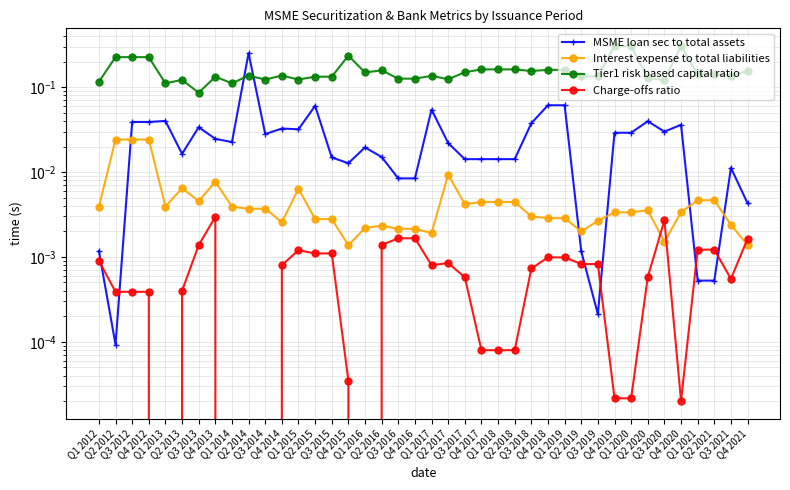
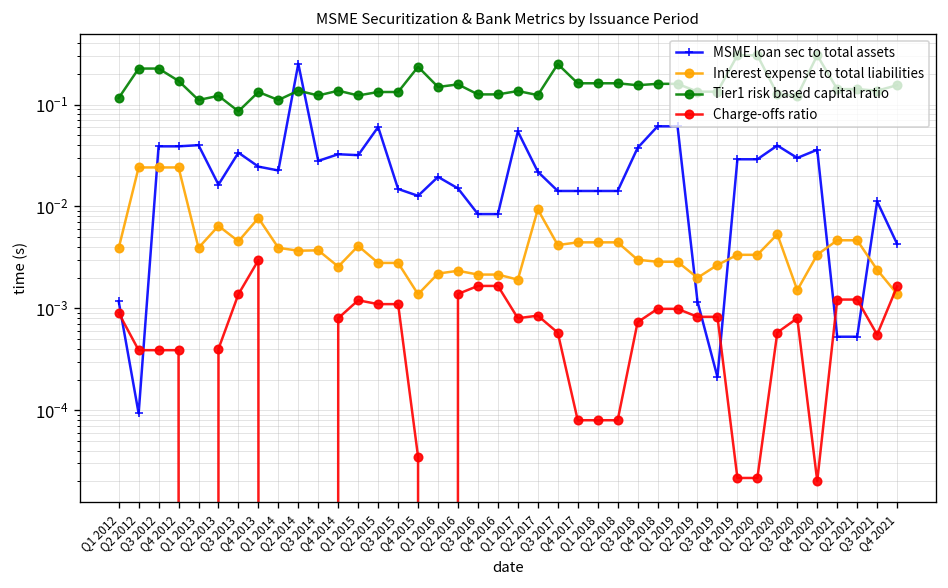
Tier1 risk based capital ratio, Q4 2012: 0.23 -> 0.17
Interest expense to total liabilities, Q1 2015: 0.006 -> 0.004
Tier1 risk based capital ratio, Q3 2017: 0.15 -> 0.25
Interest expense to total liabilities, Q2 2020: 0.0036 -> 0.005
Charge-offs ratio, Q3 2020: 0.0027 -> 0.0008
